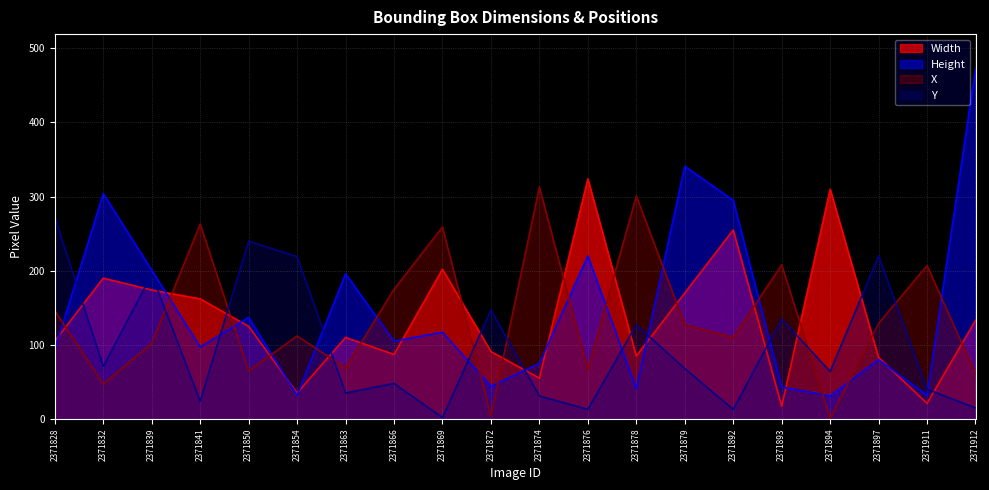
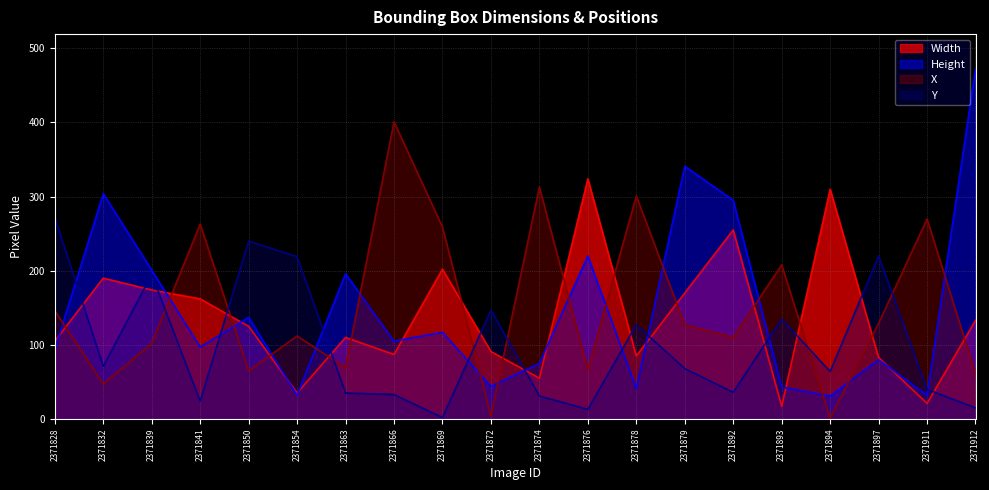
X, 2371866: 180 -> 400
Y, 2371866: 50 -> 30
Y, 2371892: 10 -> 40
X, 2371911: 210 -> 270
